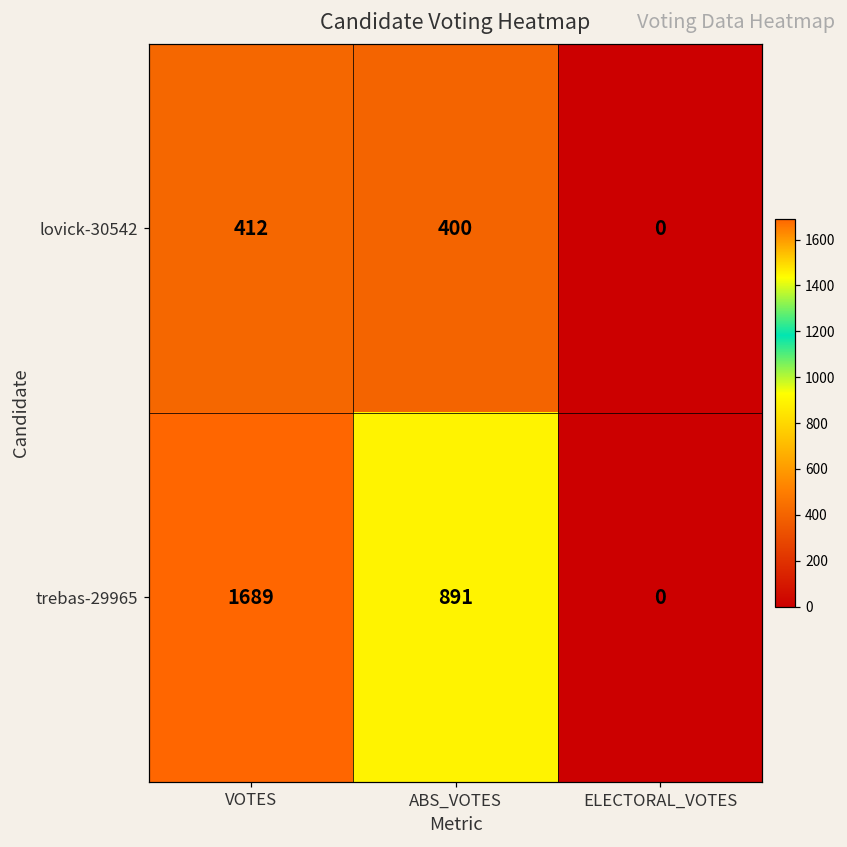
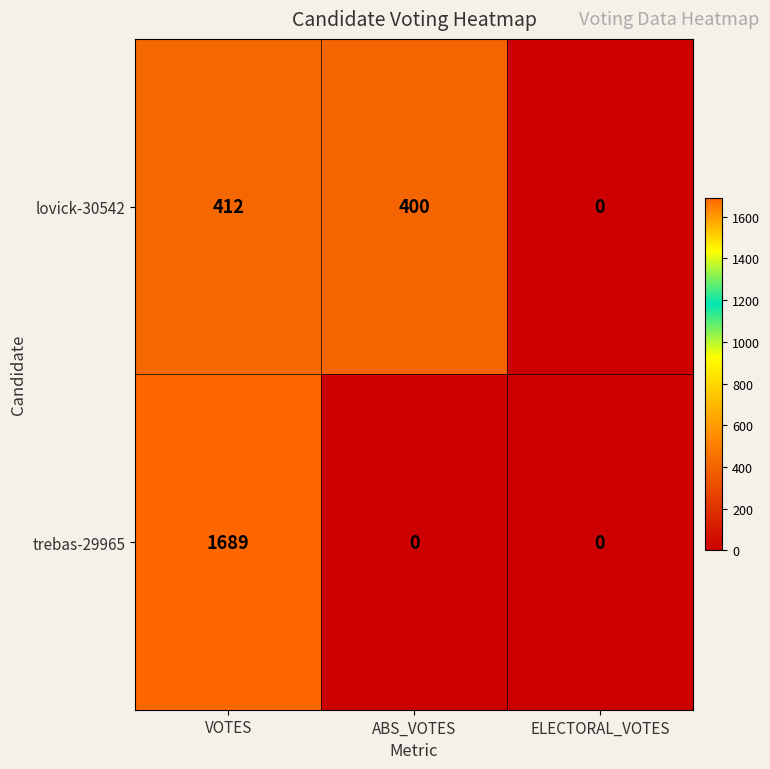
trebas-29965, ABS_VOTES: 891 -> 0
